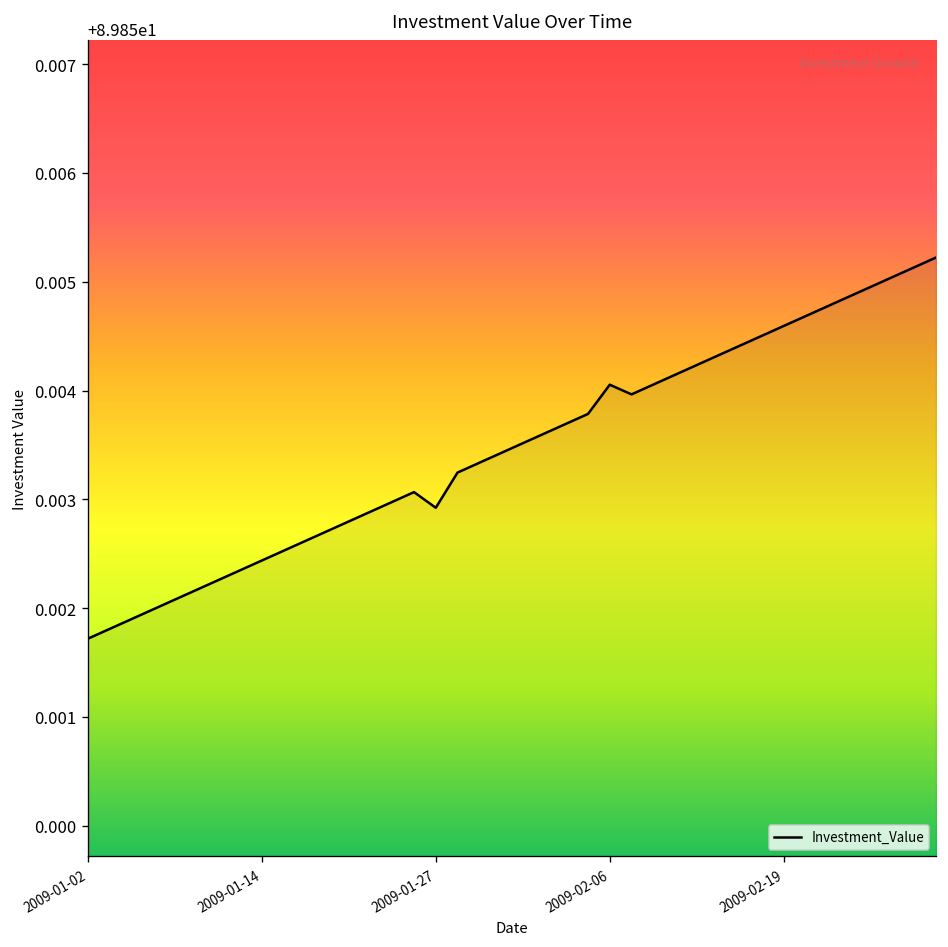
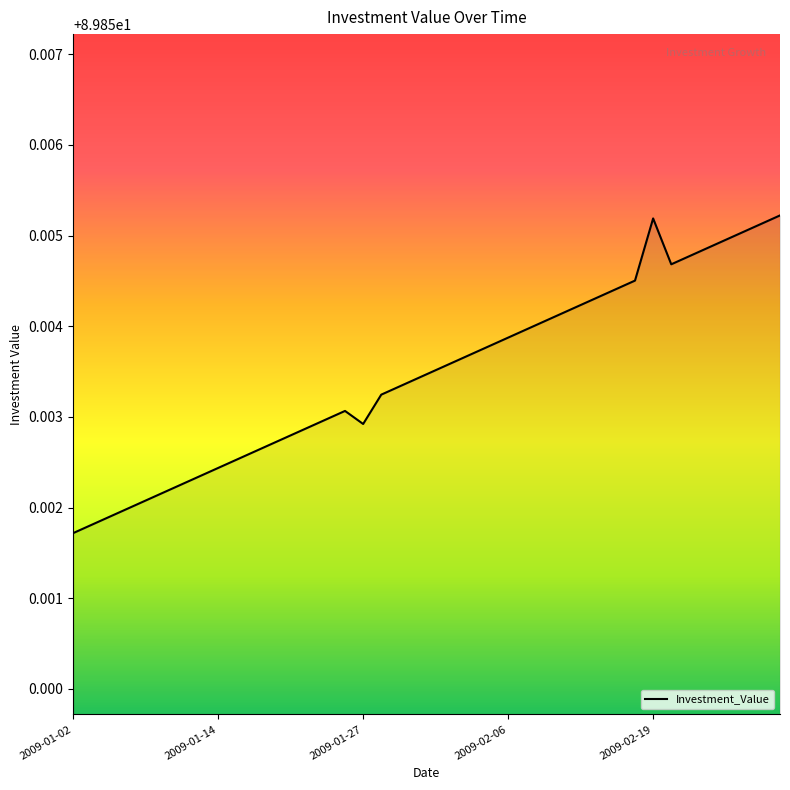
2009-02-06: 89.8541 -> 89.8539
2009-02-19: 89.8546 -> 89.8552
